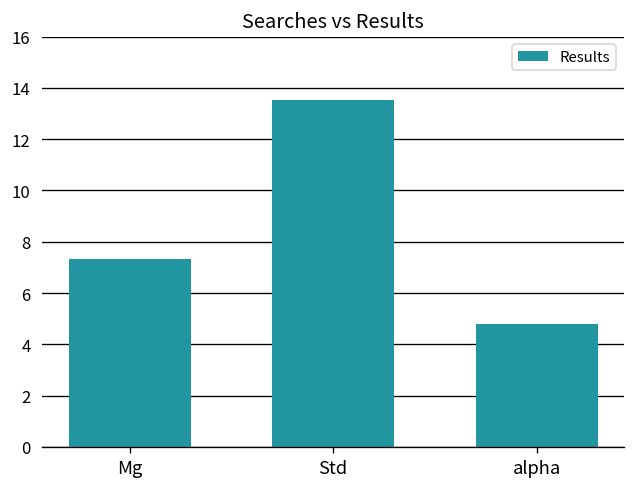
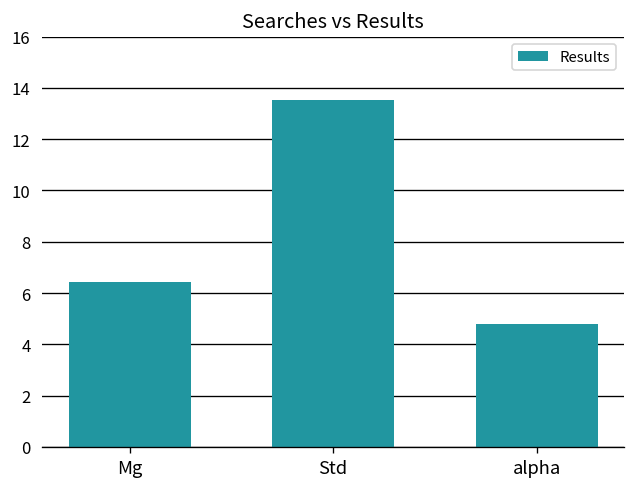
Mg: 7.3 -> 6.4
